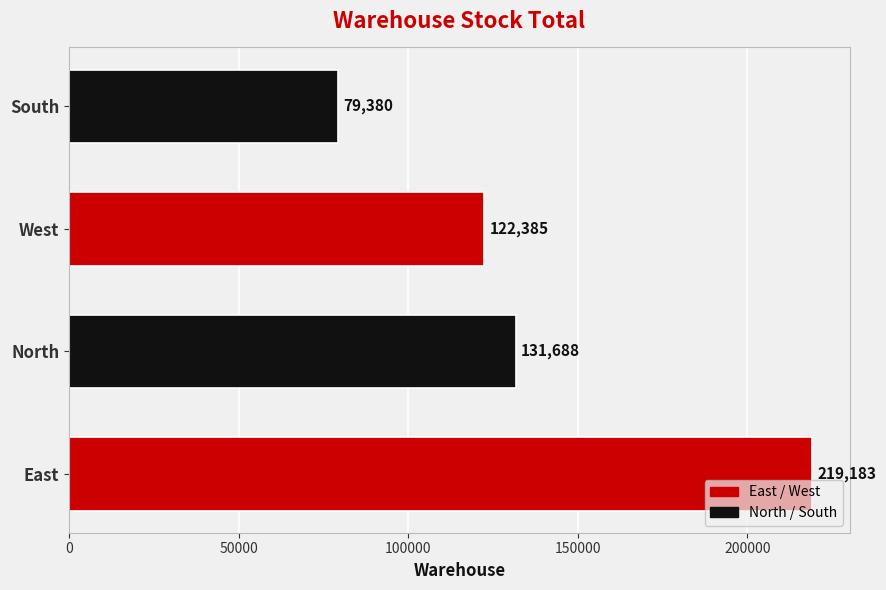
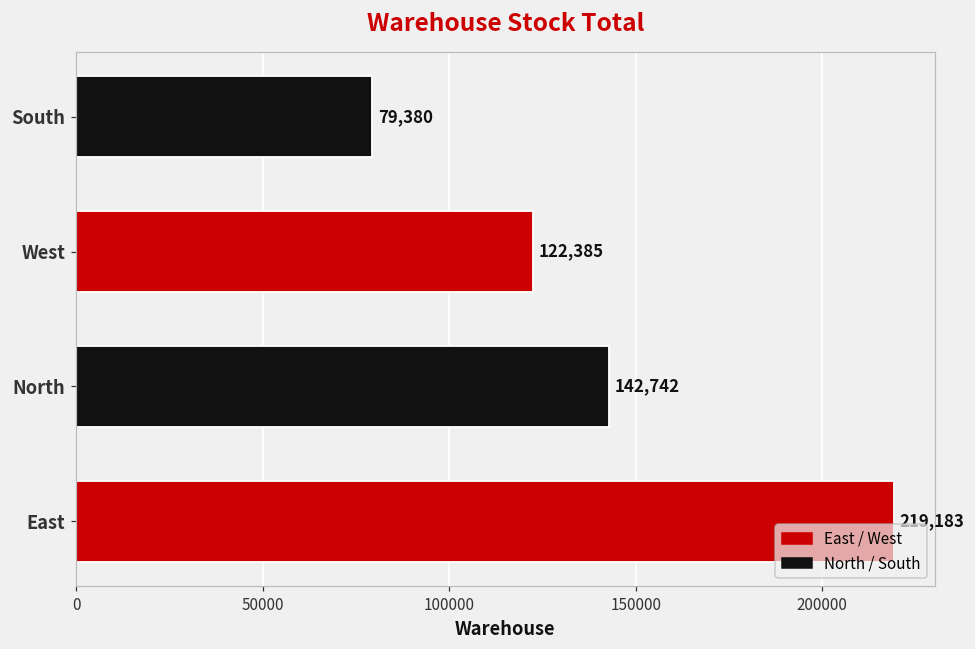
North: 131,688 -> 142,742
